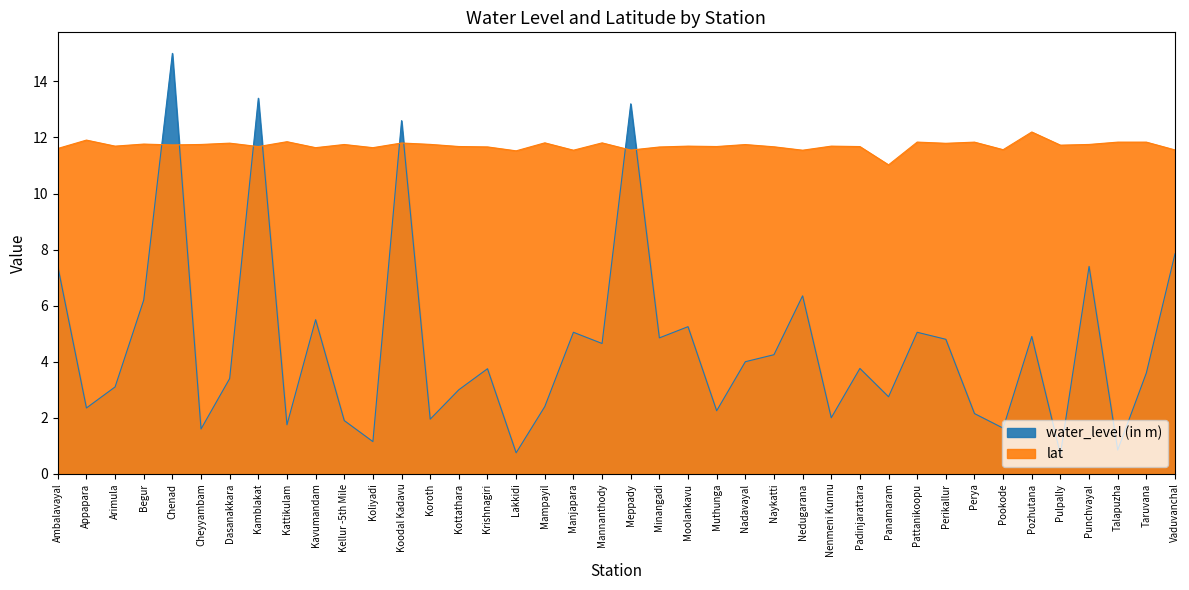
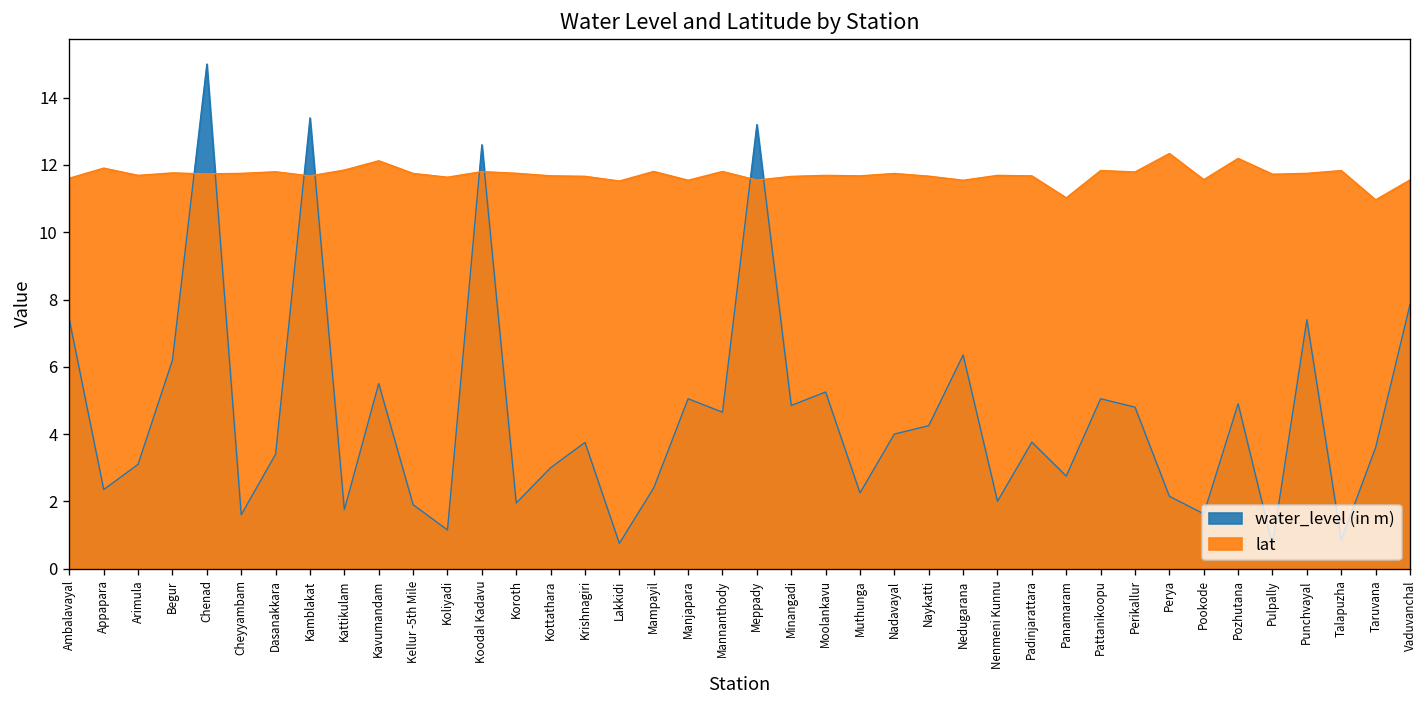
lat, Kavumandam: 11.6 -> 12.1
lat, Perya: 11.8 -> 12.3
lat, Taruvana: 11.8 -> 11.0
